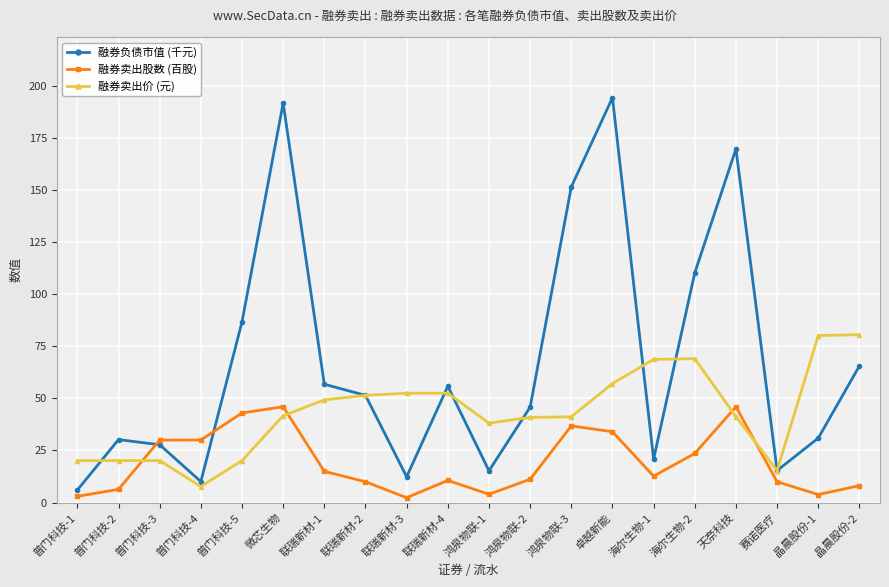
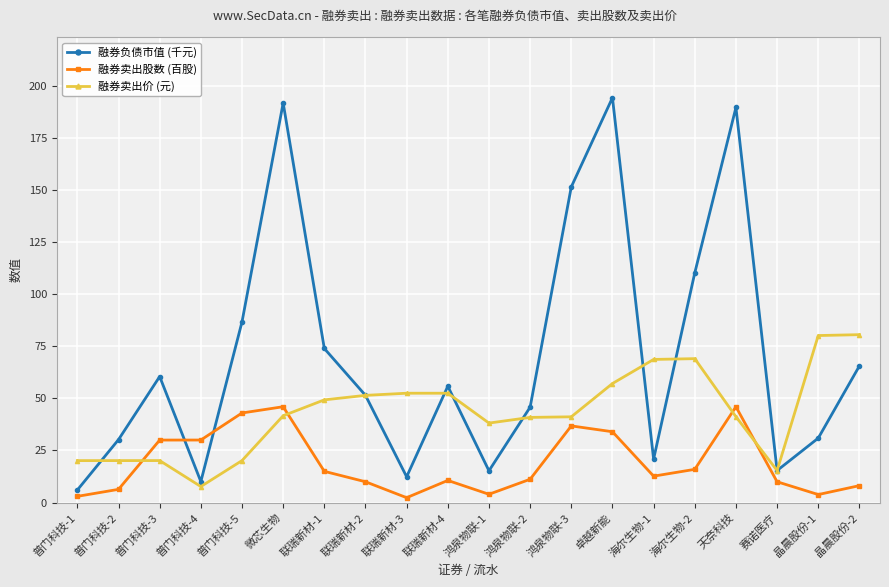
融券负债市值 (千元), 普门科技-3: 28 -> 60
融券负债市值 (千元), 联瑞新材-1: 57 -> 74
融券卖出股数 (百股), 海尔生物-2: 24 -> 16
融券负债市值 (千元), 天奈科技: 170 -> 190
